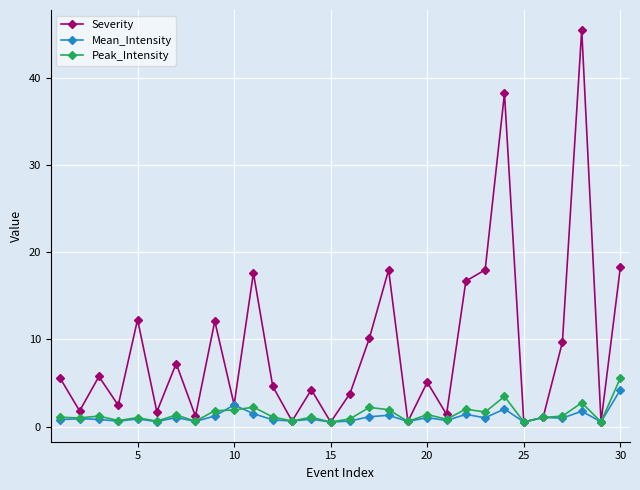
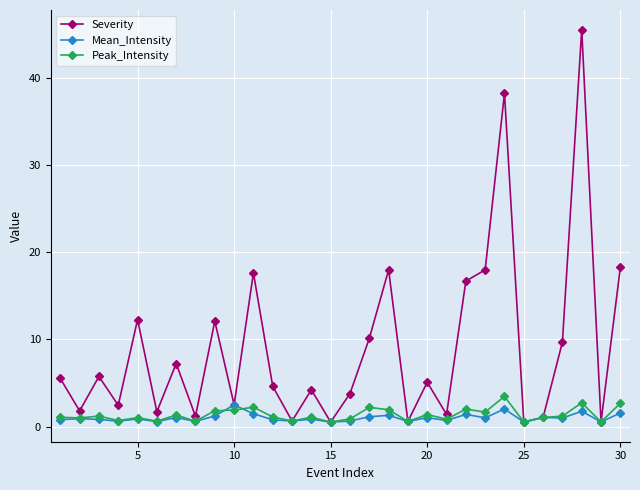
Mean_Intensity, 30: 4 -> 2
Peak_Intensity, 30: 6 -> 3
